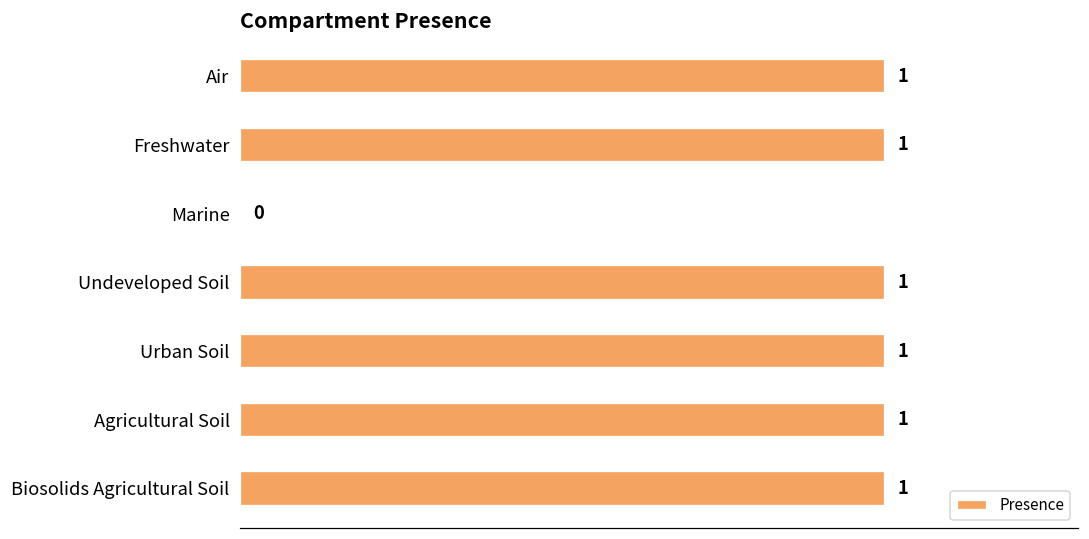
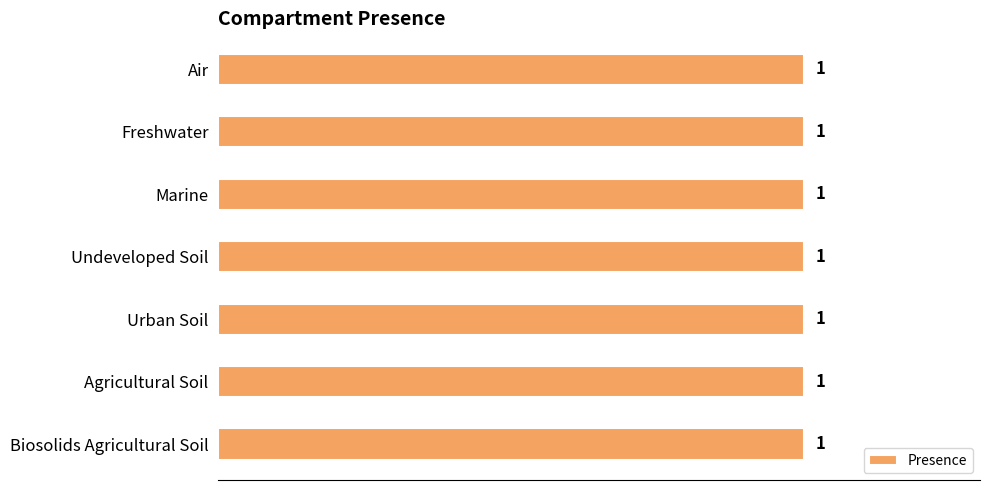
Marine: 0 -> 1
